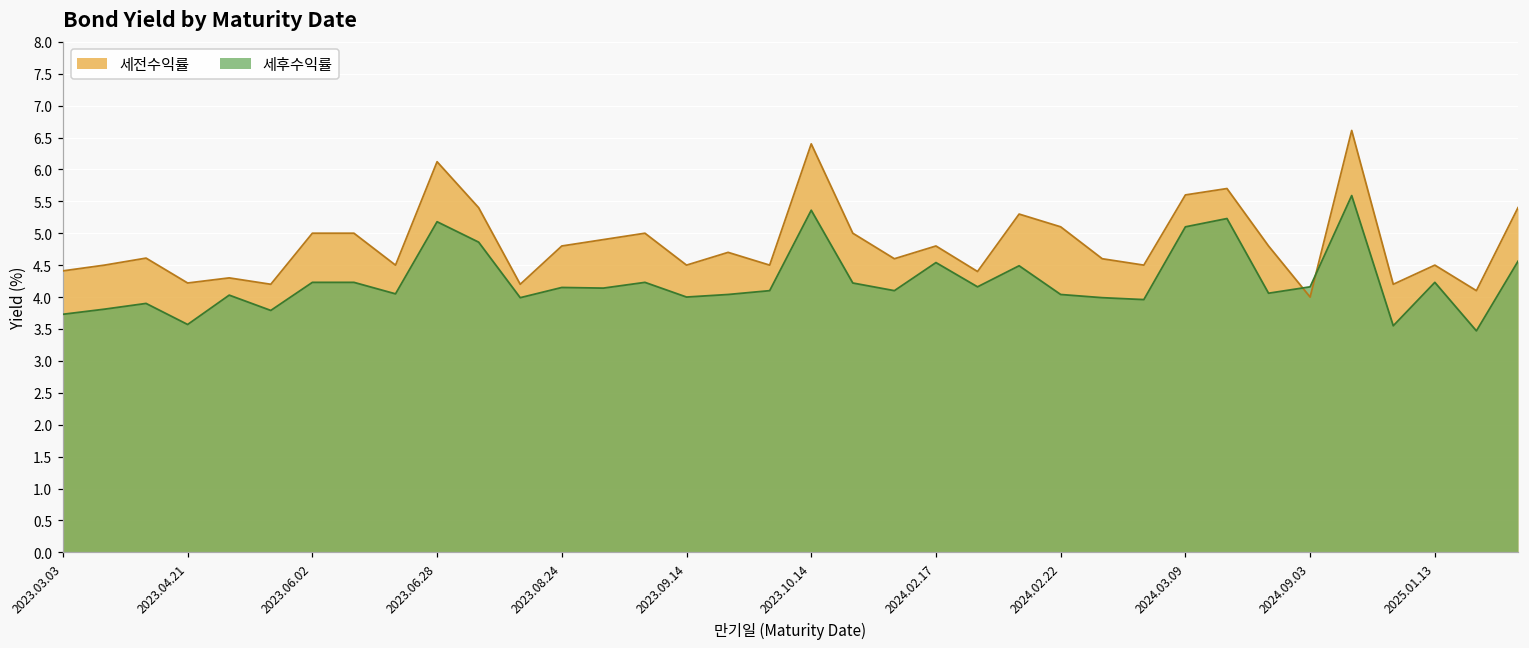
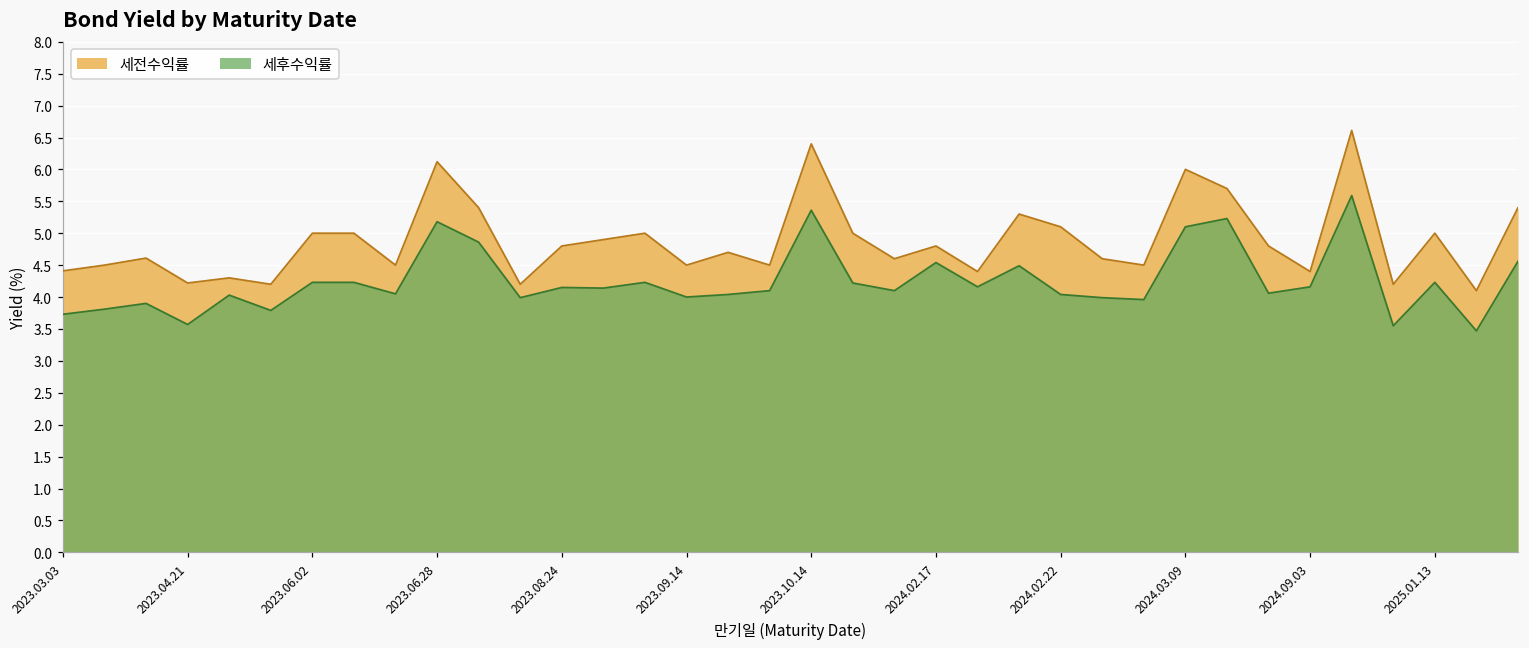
세전수익률, 2024.03.09: 5.6 -> 6.0
세전수익률, 2024.09.03: 4.0 -> 4.4
세전수익률, 2025.01.13: 4.5 -> 5.0
